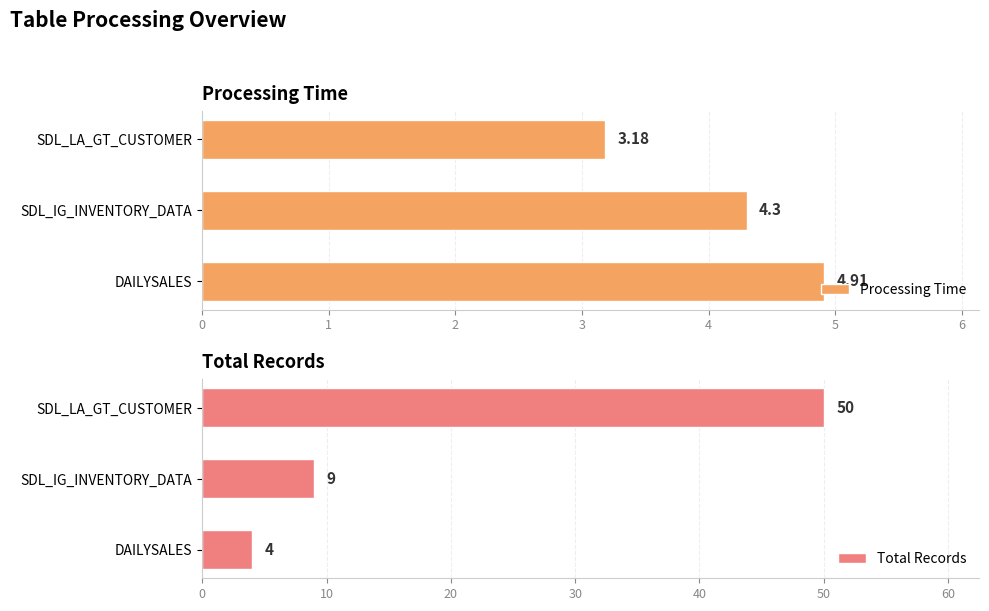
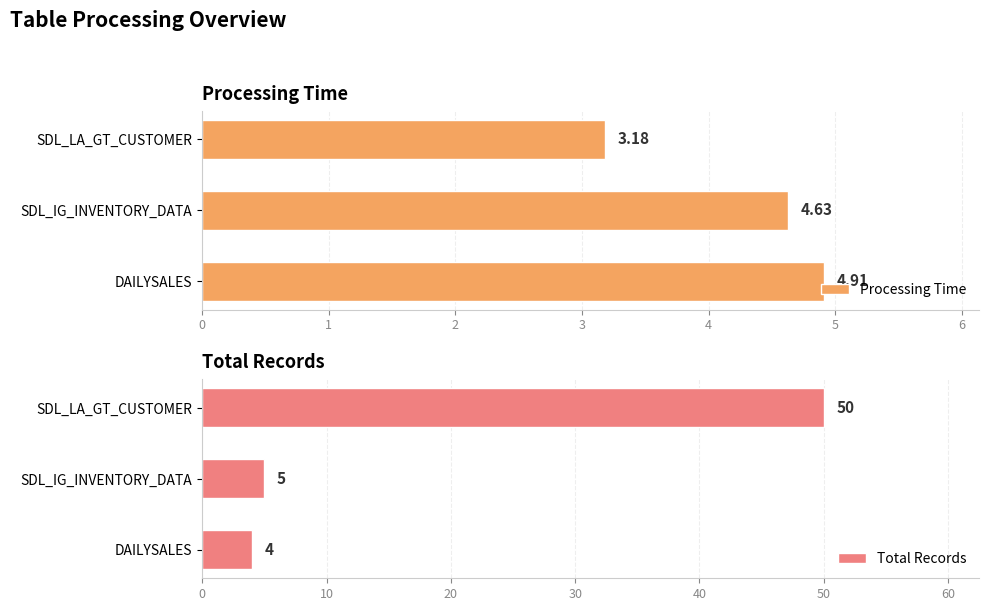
Processing Time, SDL_IG_INVENTORY_DATA: 4.3 -> 4.63
Total Records, SDL_IG_INVENTORY_DATA: 9 -> 5
